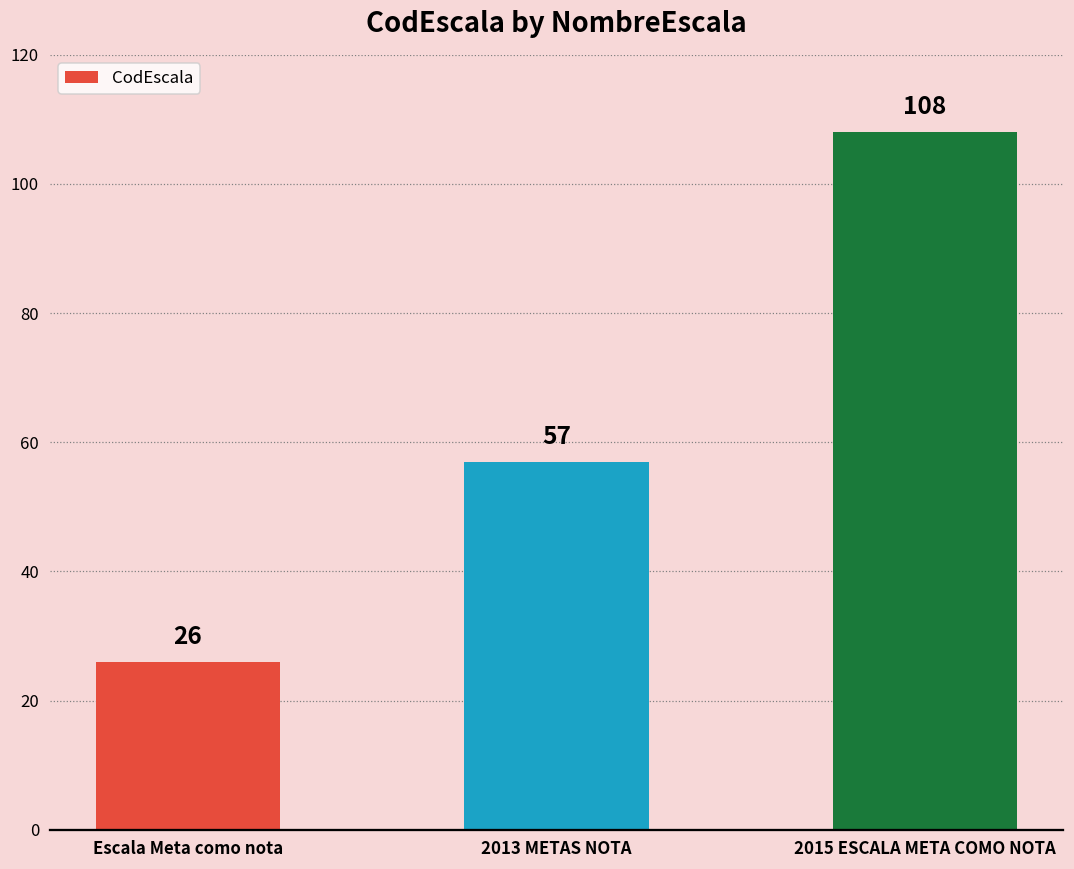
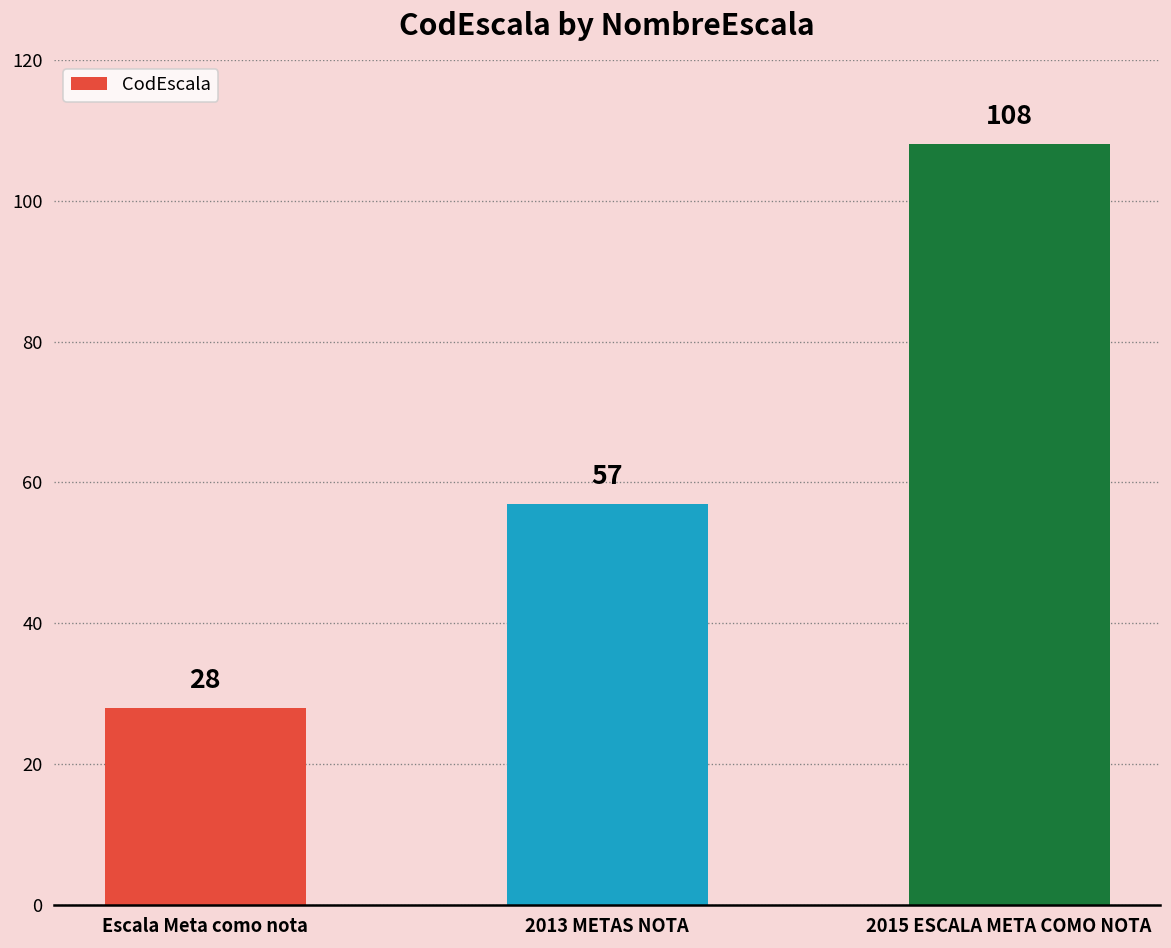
Escala Meta como nota: 26 -> 28
